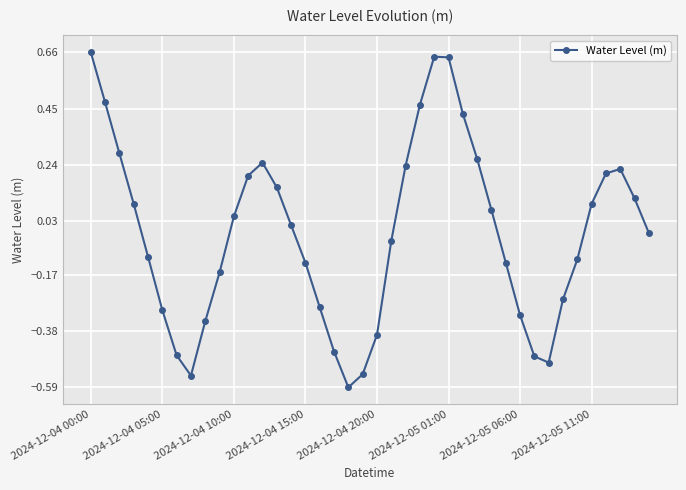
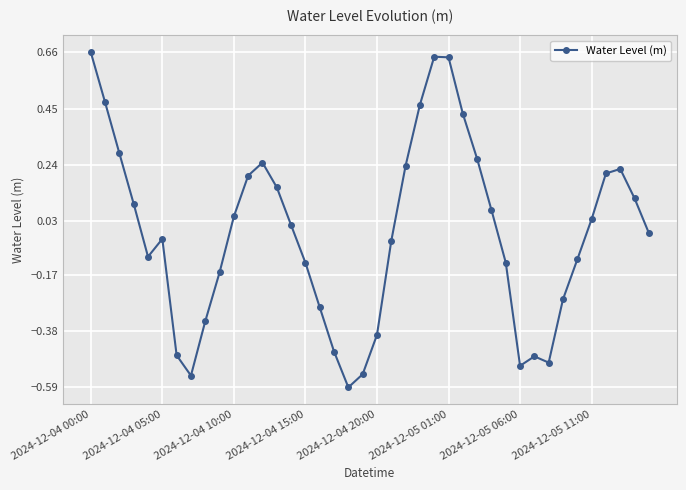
2024-12-04 05:00: -0.30 -> -0.04
2024-12-05 06:00: -0.32 -> -0.51
2024-12-05 11:00: 0.09 -> 0.04
